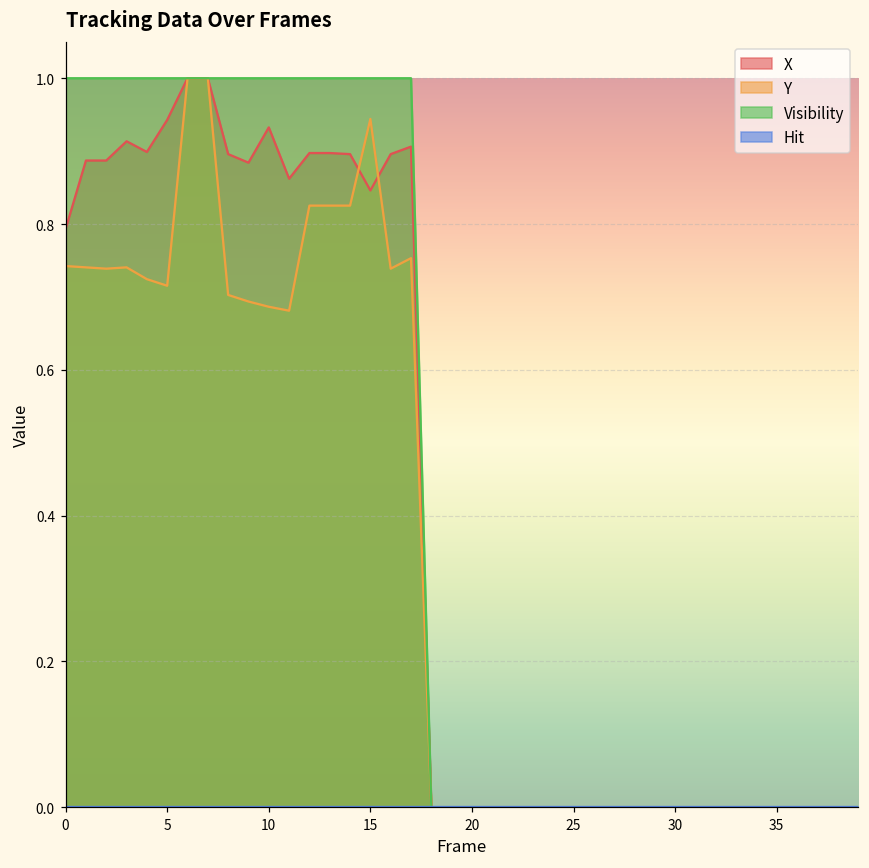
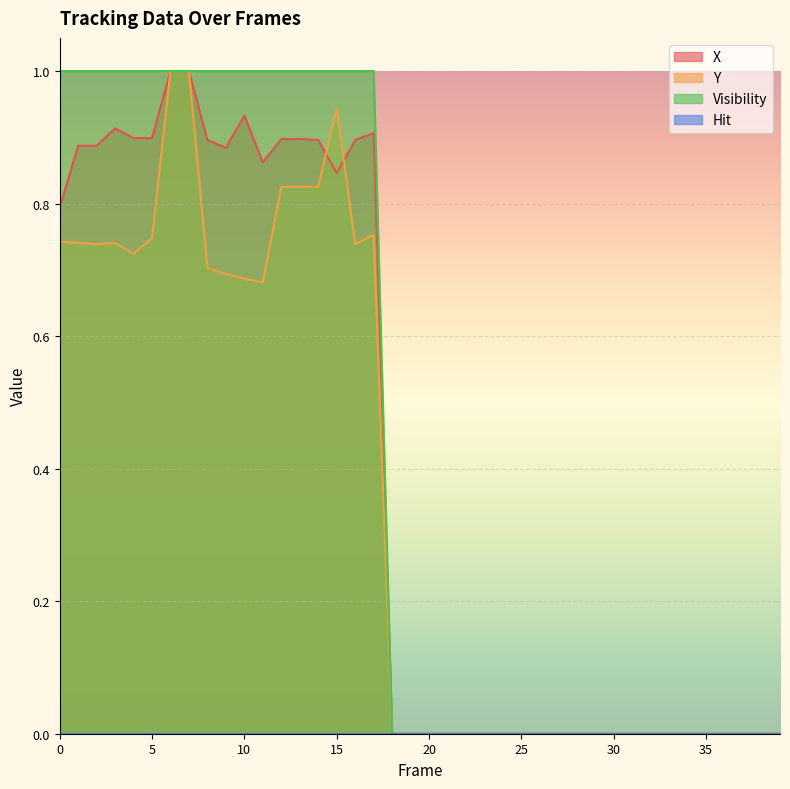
X, 5: 0.94 -> 0.90
Y, 5: 0.72 -> 0.75
